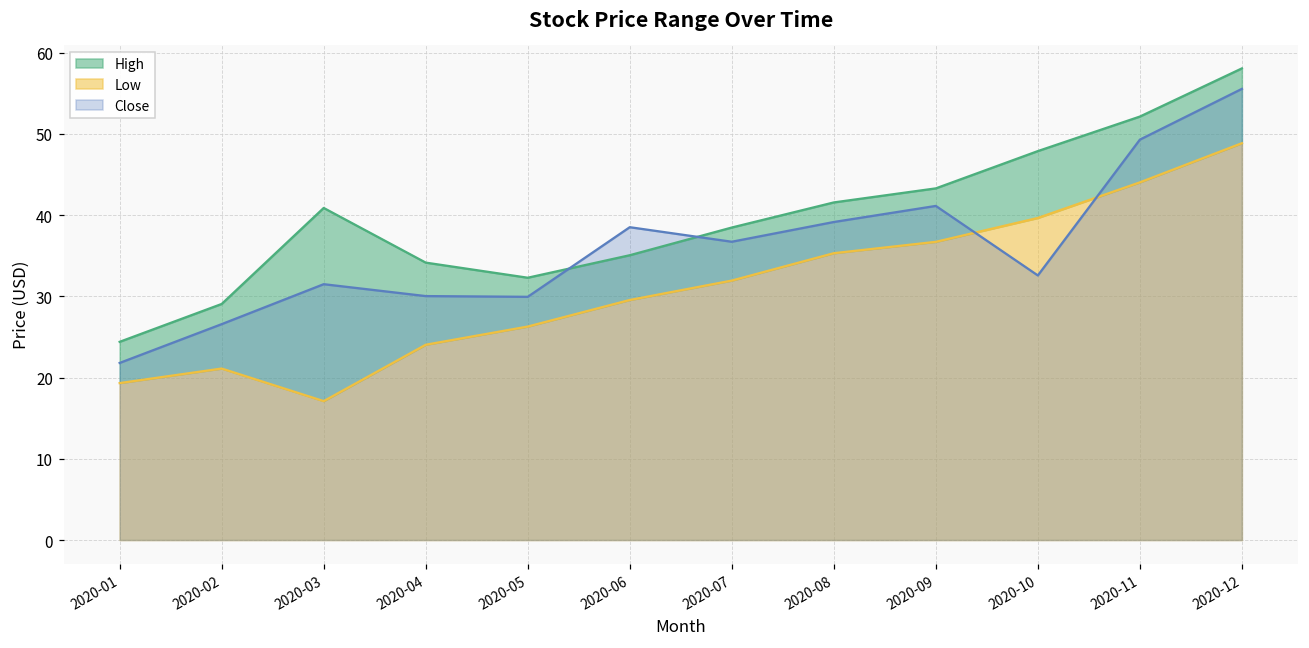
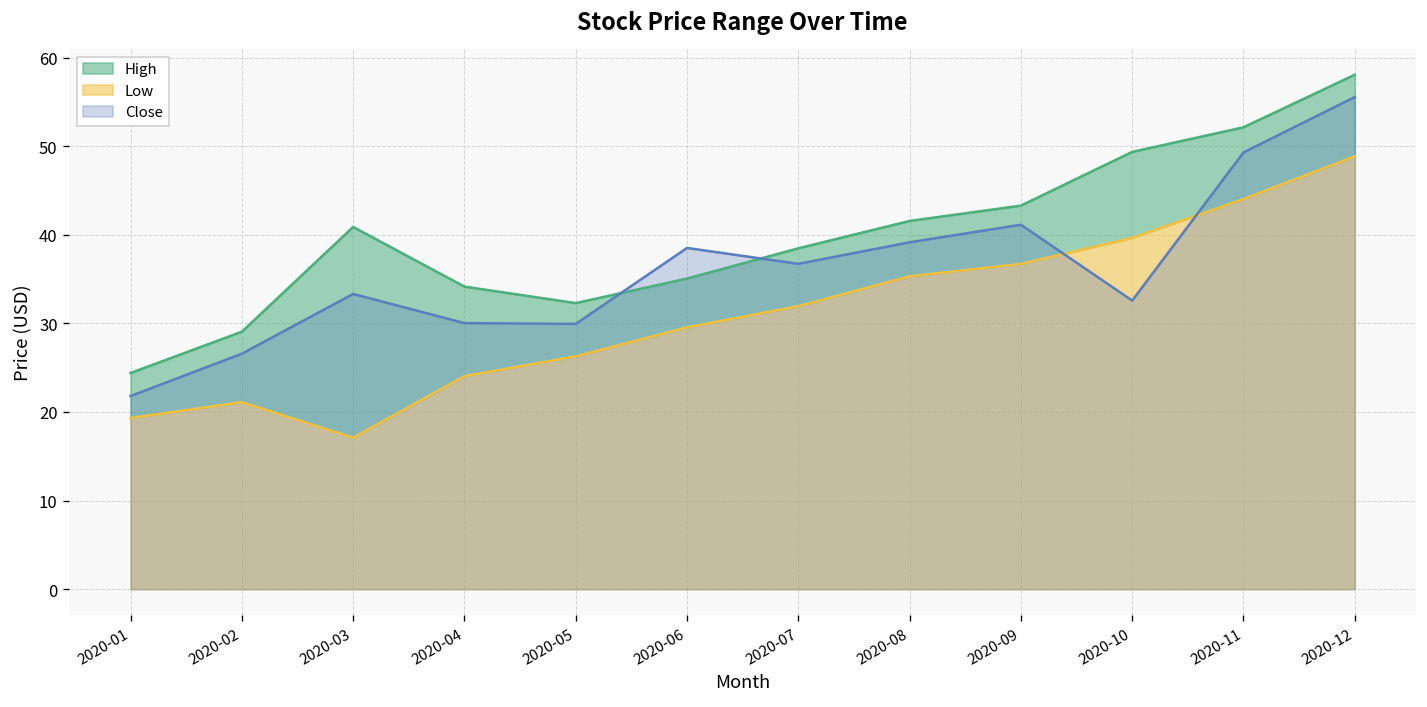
Close, 2020-03: 31 -> 33
High, 2020-10: 48 -> 49
